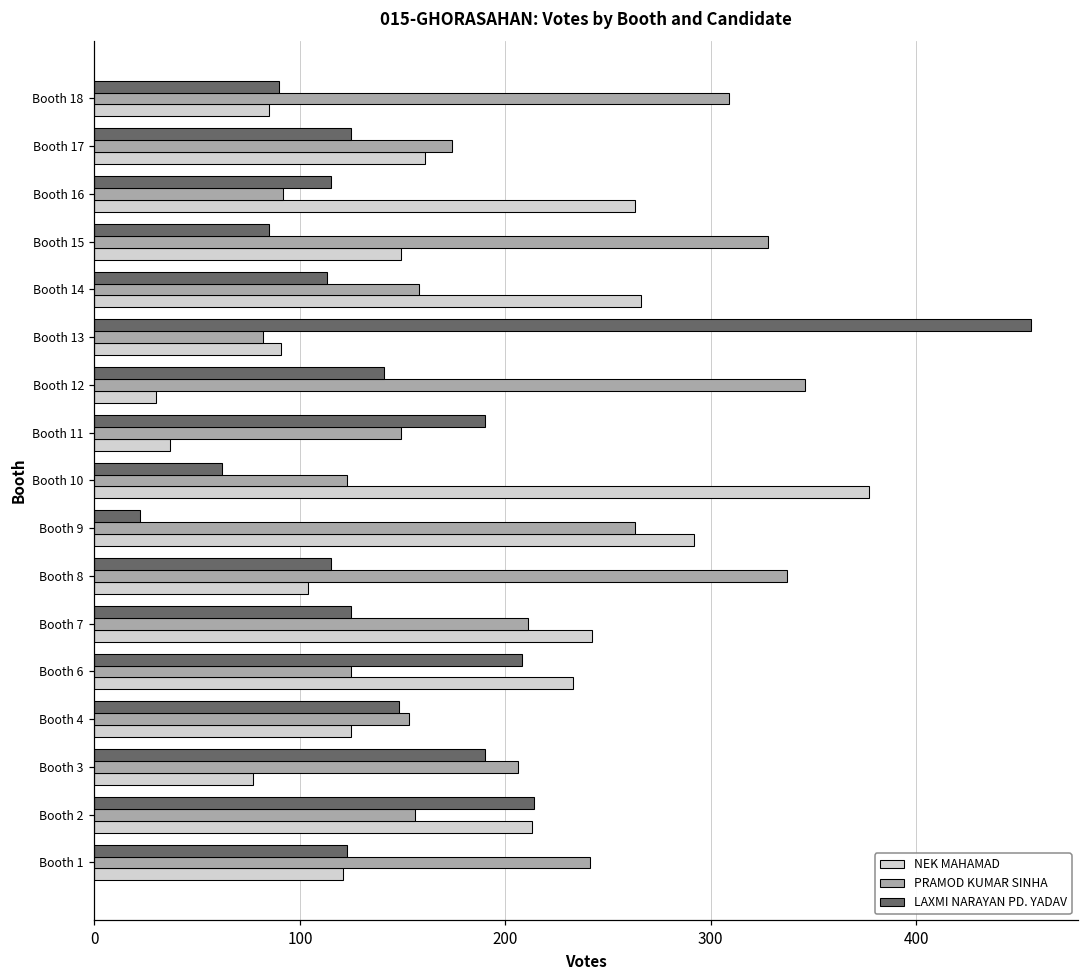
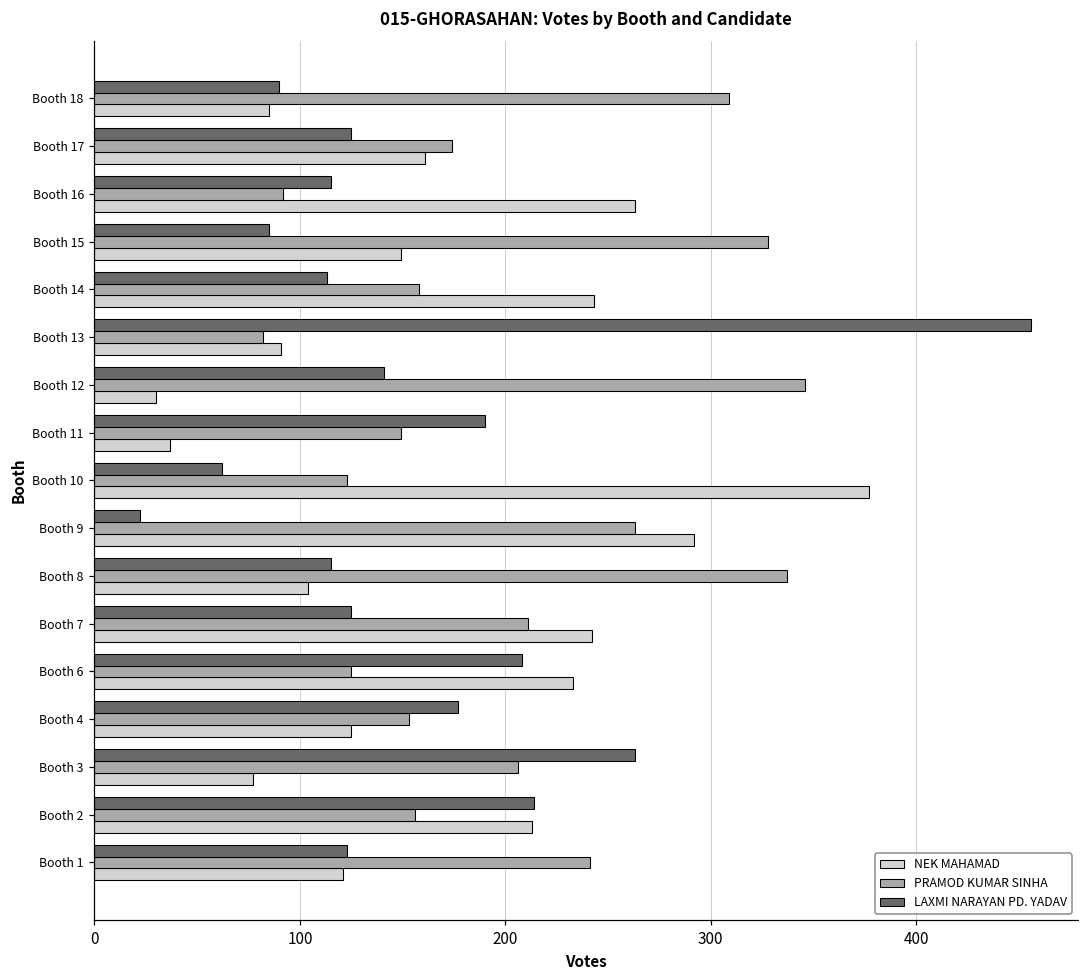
NEK MAHAMAD, Booth 14: 266 -> 243
LAXMI NARAYAN PD. YADAV, Booth 4: 148 -> 177
LAXMI NARAYAN PD. YADAV, Booth 3: 190 -> 263
